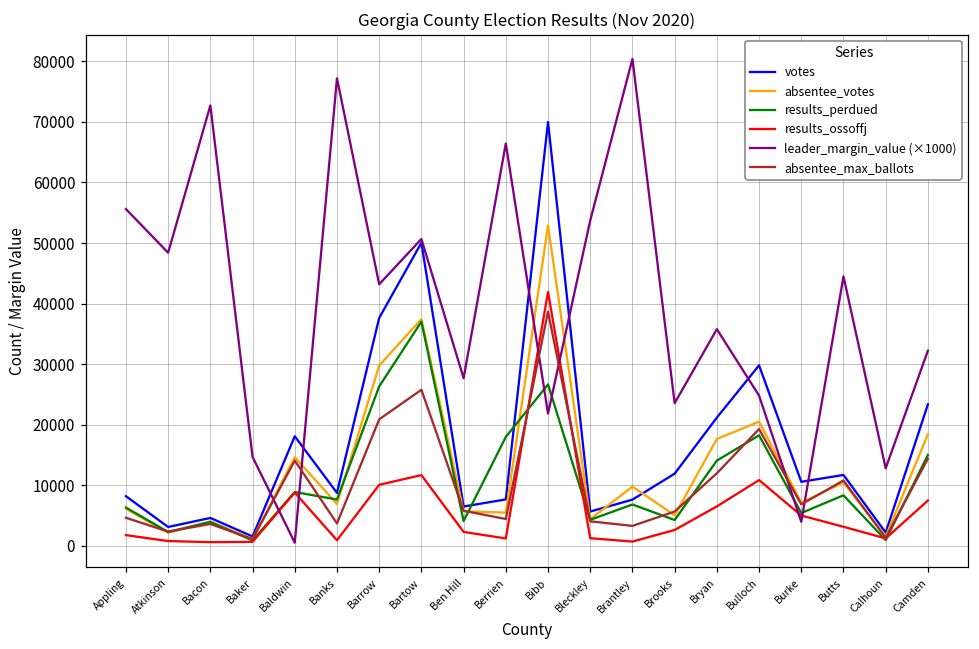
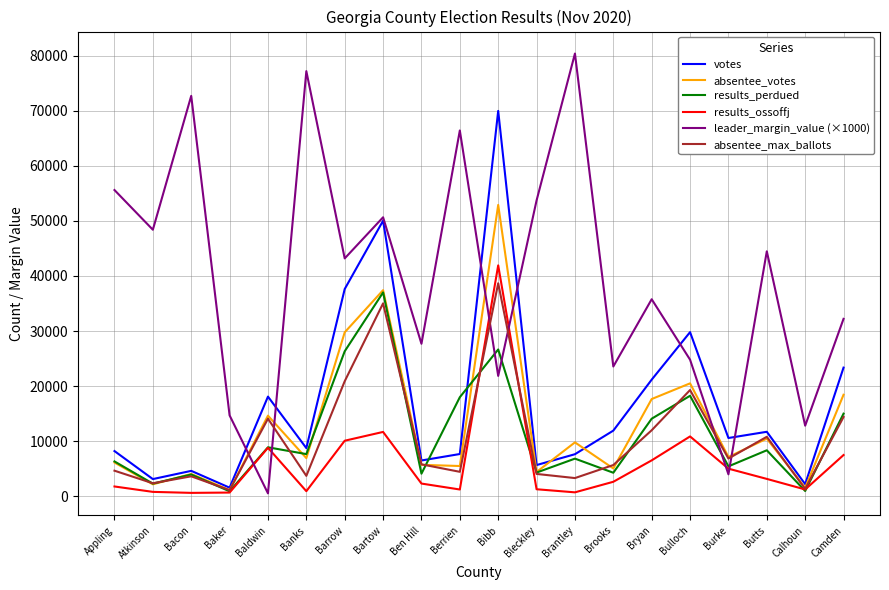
absentee_max_ballots, Bartow: 26000 -> 35000
